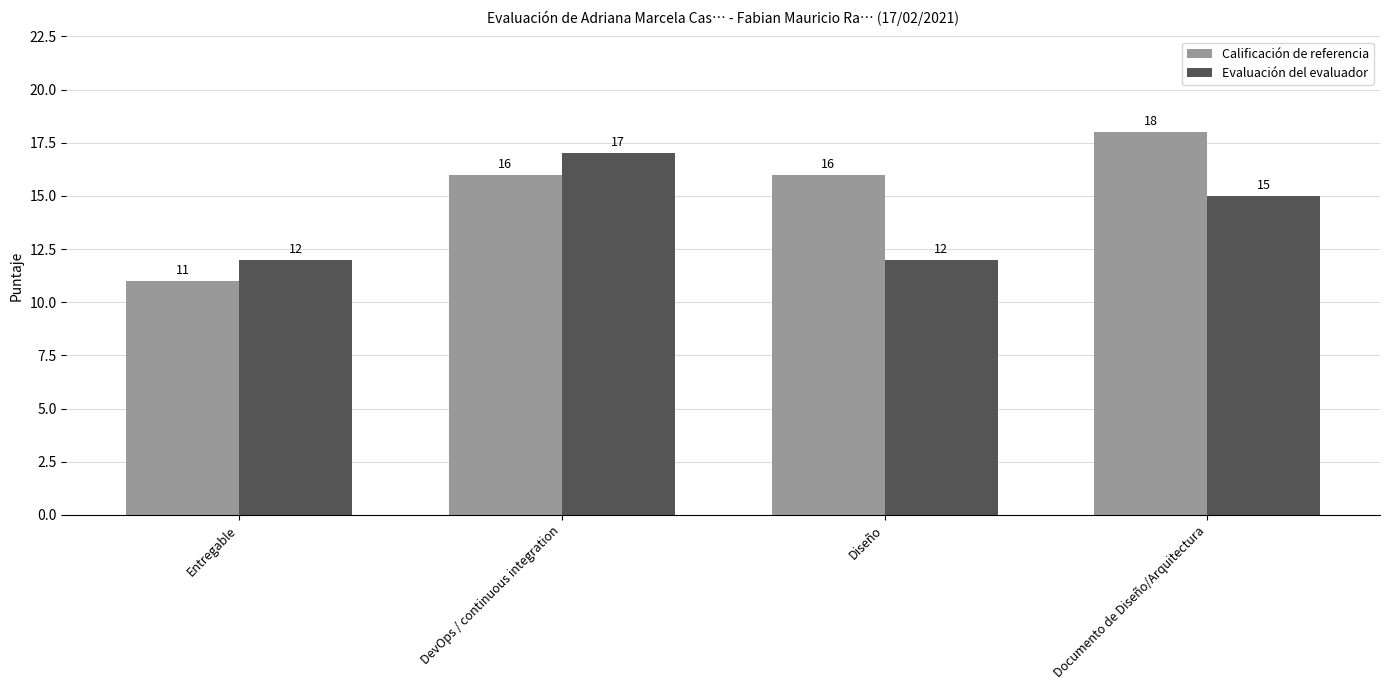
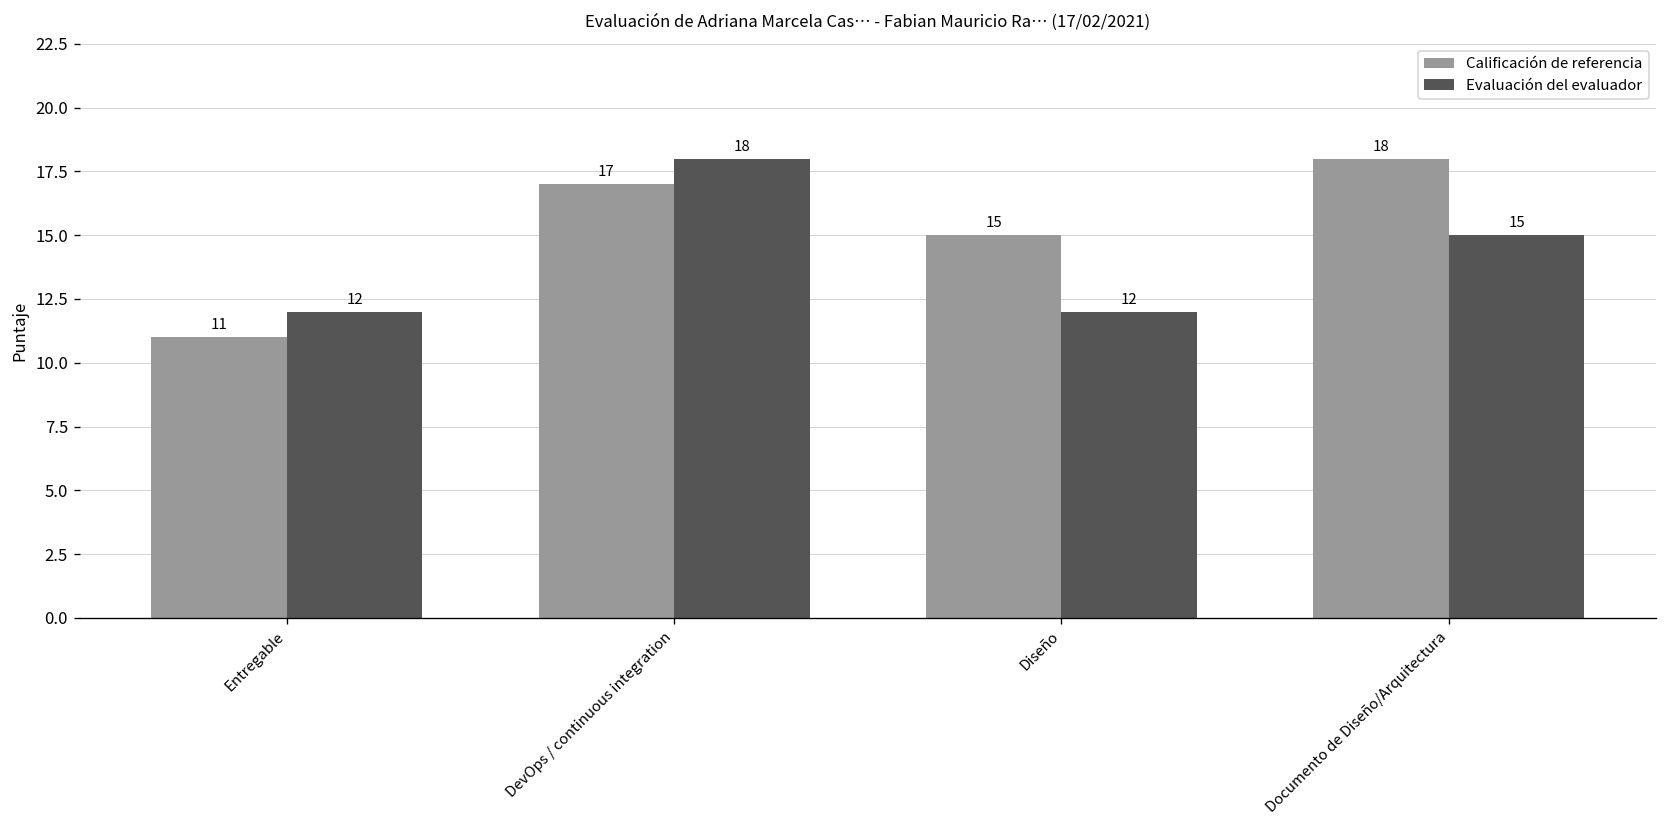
Calificación de referencia, DevOps / continuous integration: 16 -> 17
Evaluación del evaluador, DevOps / continuous integration: 17 -> 18
Calificación de referencia, Diseño: 16 -> 15
